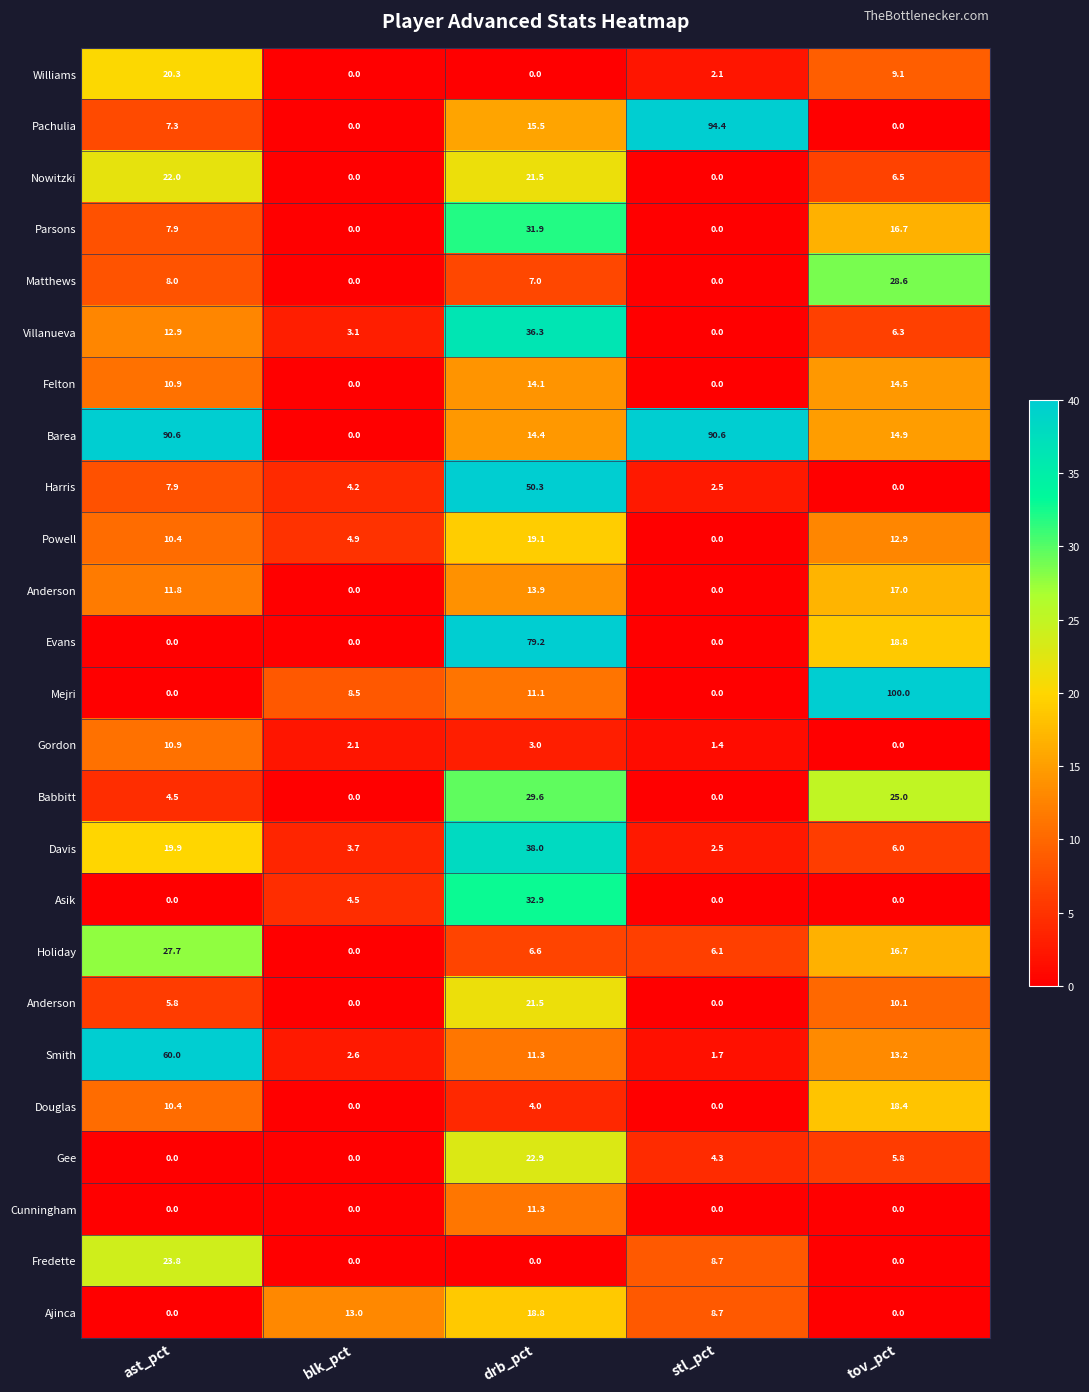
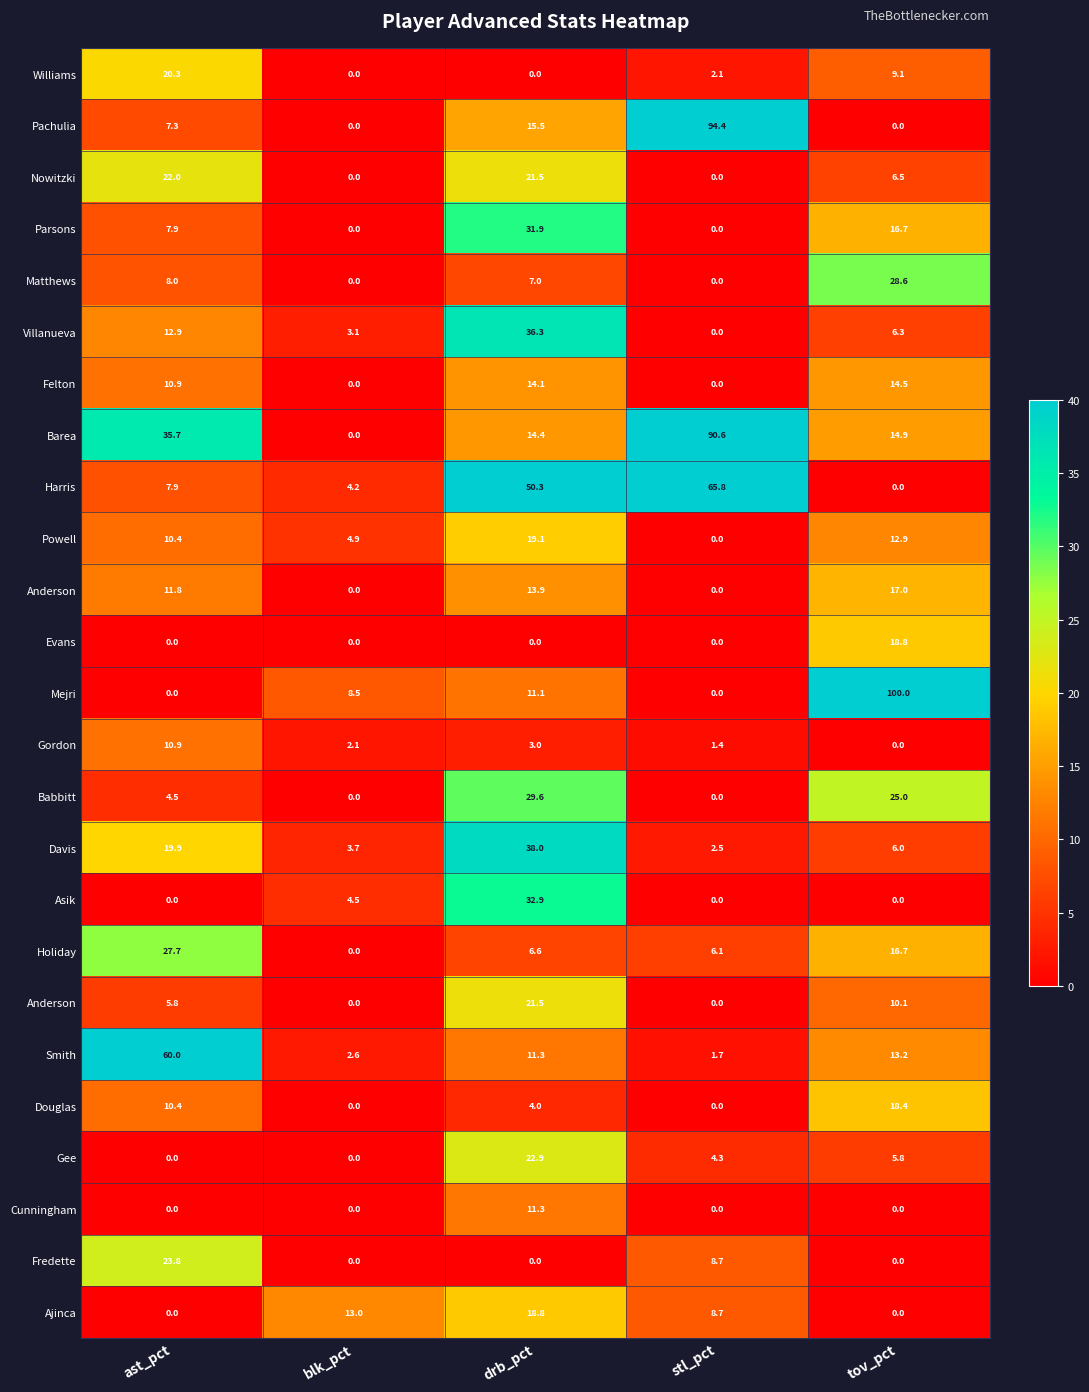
Barea, ast_pct: 90.6 -> 35.7
Harris, stl_pct: 2.5 -> 65.8
Evans, drb_pct: 79.2 -> 0.0
